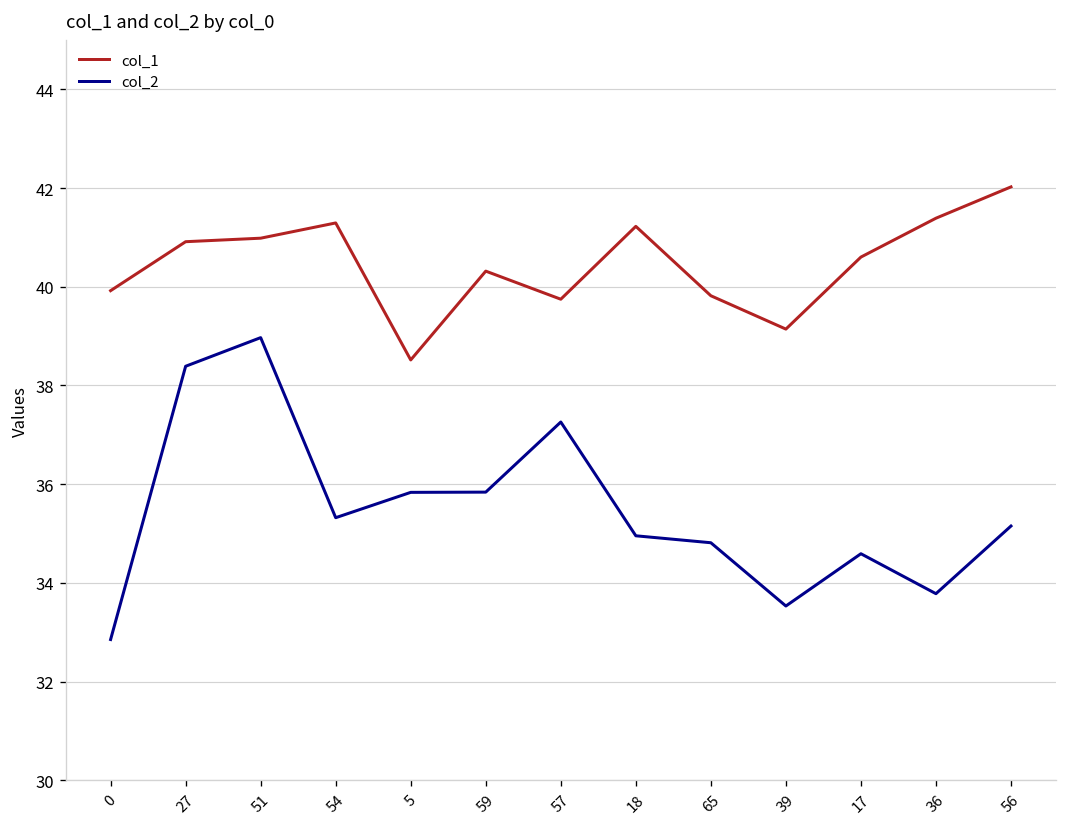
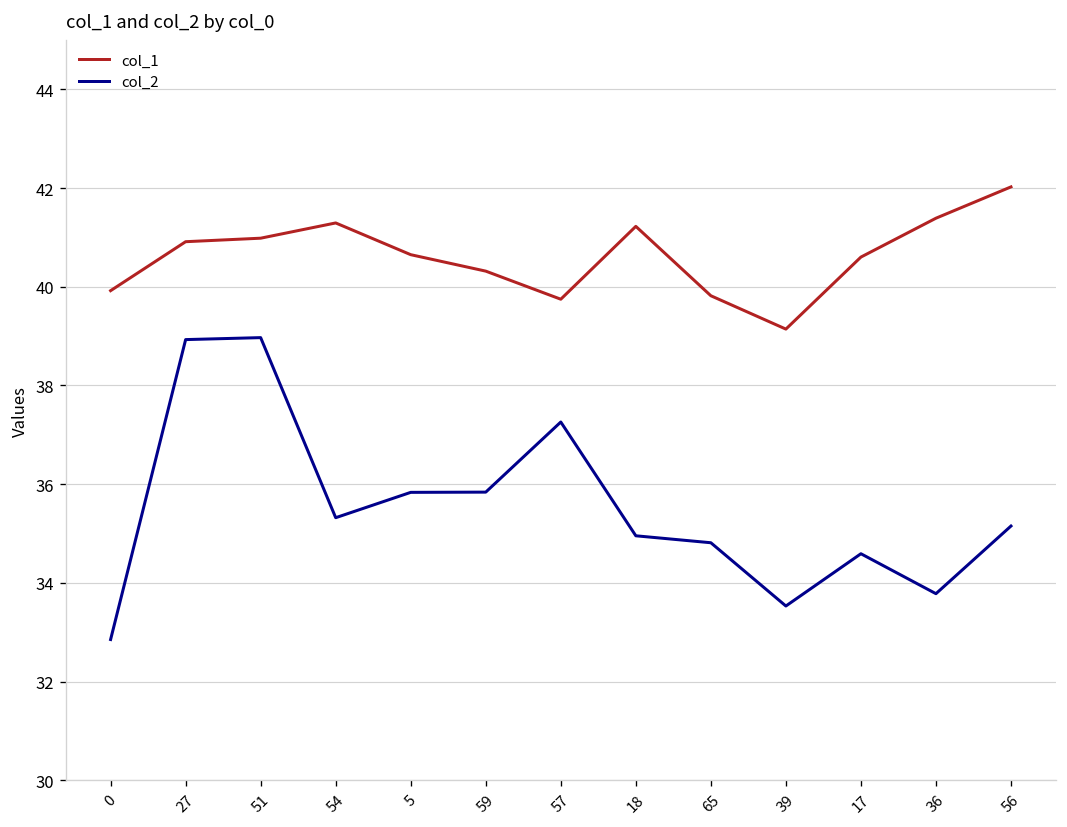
col_2, 27: 38.4 -> 38.9
col_1, 5: 38.5 -> 40.6
